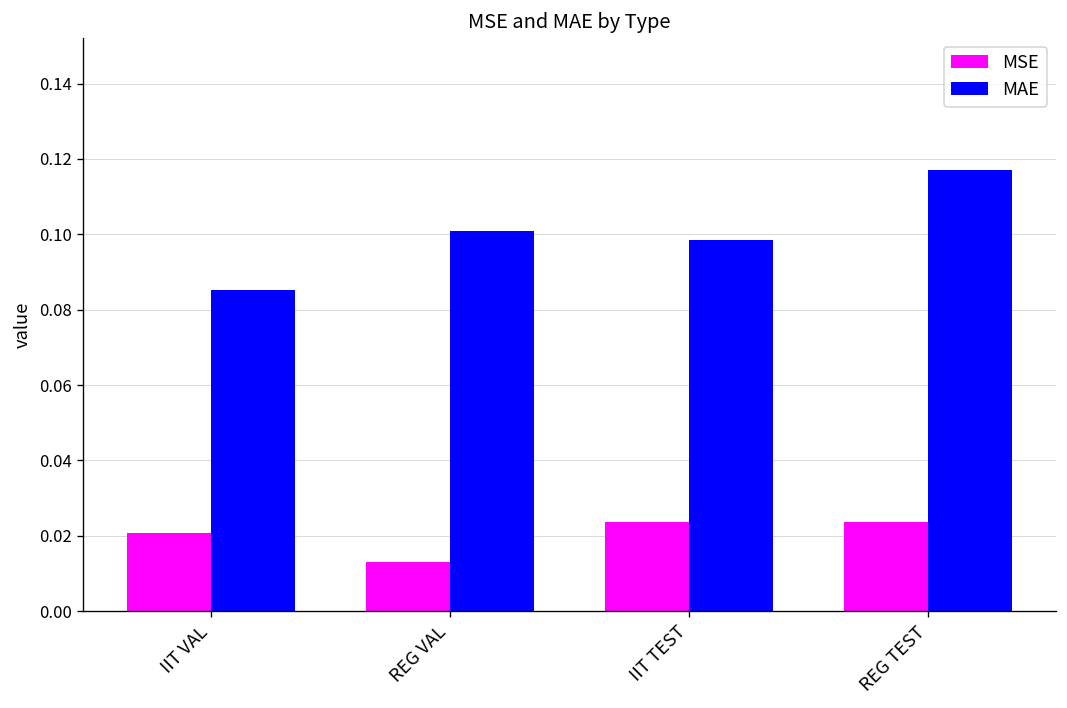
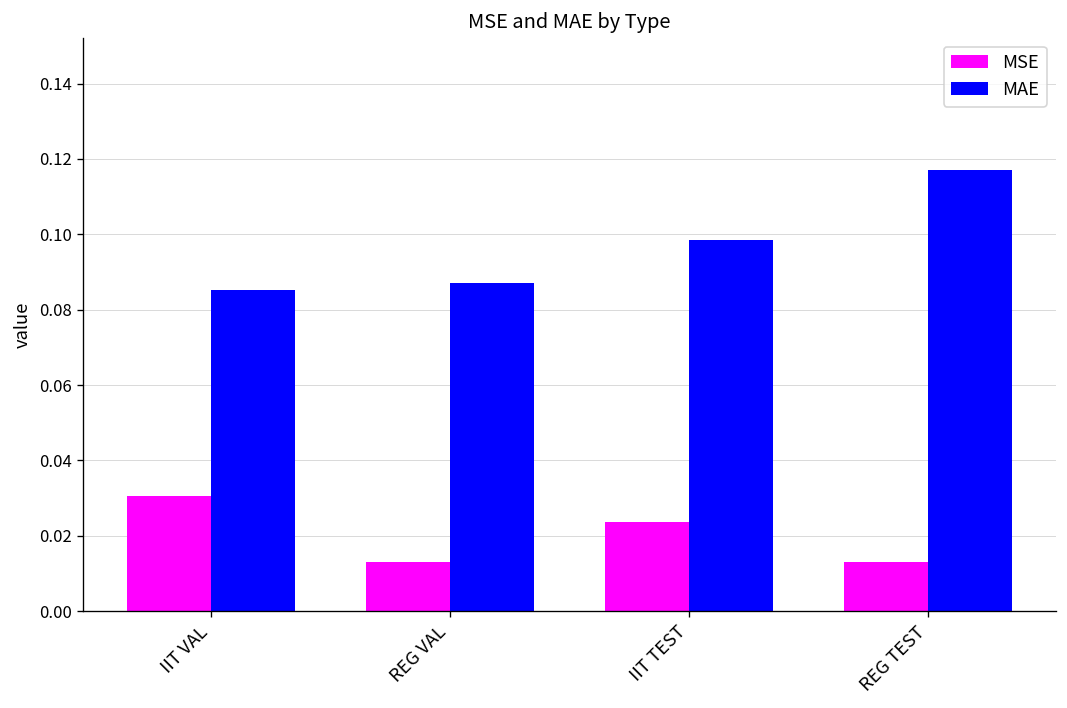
MSE, IIT VAL: 0.021 -> 0.031
MAE, REG VAL: 0.101 -> 0.087
MSE, REG TEST: 0.024 -> 0.013
